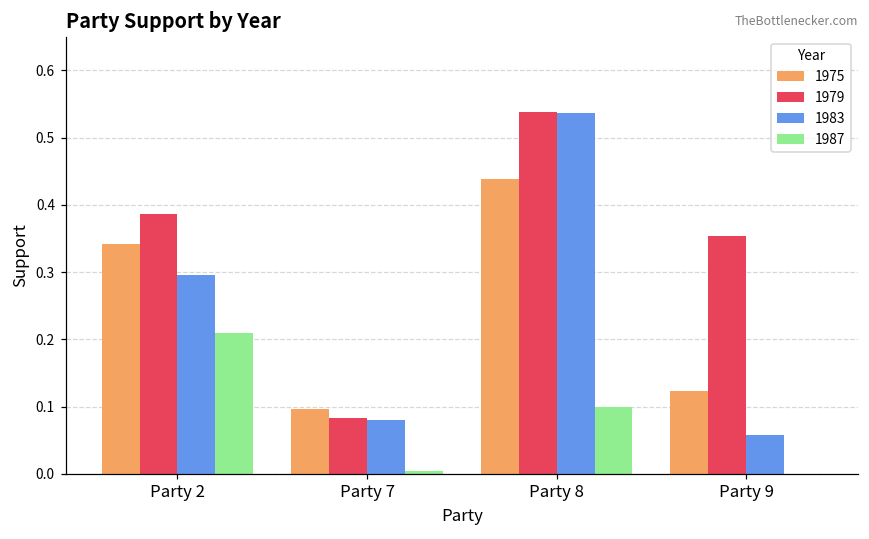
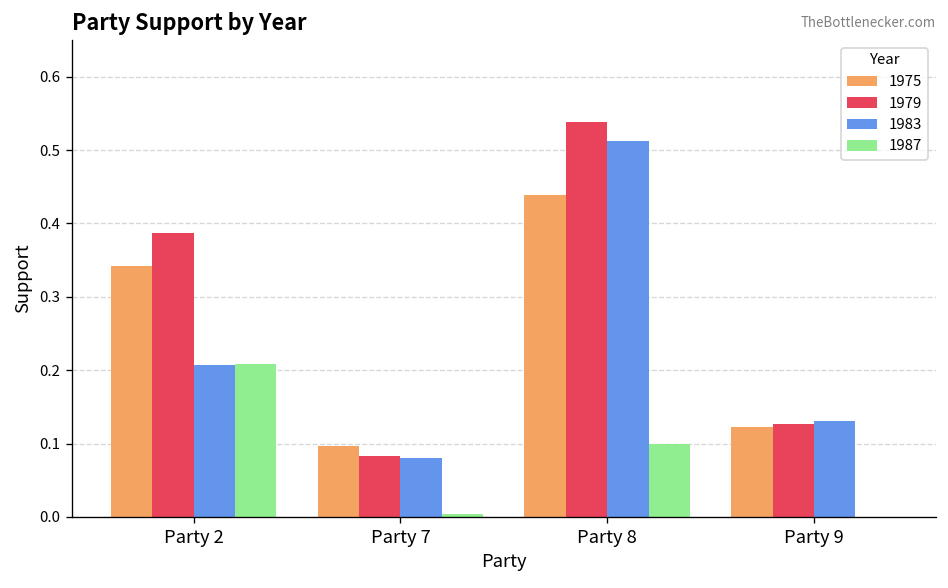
1983, Party 2: 0.30 -> 0.21
1983, Party 8: 0.54 -> 0.51
1979, Party 9: 0.35 -> 0.13
1983, Party 9: 0.06 -> 0.13
